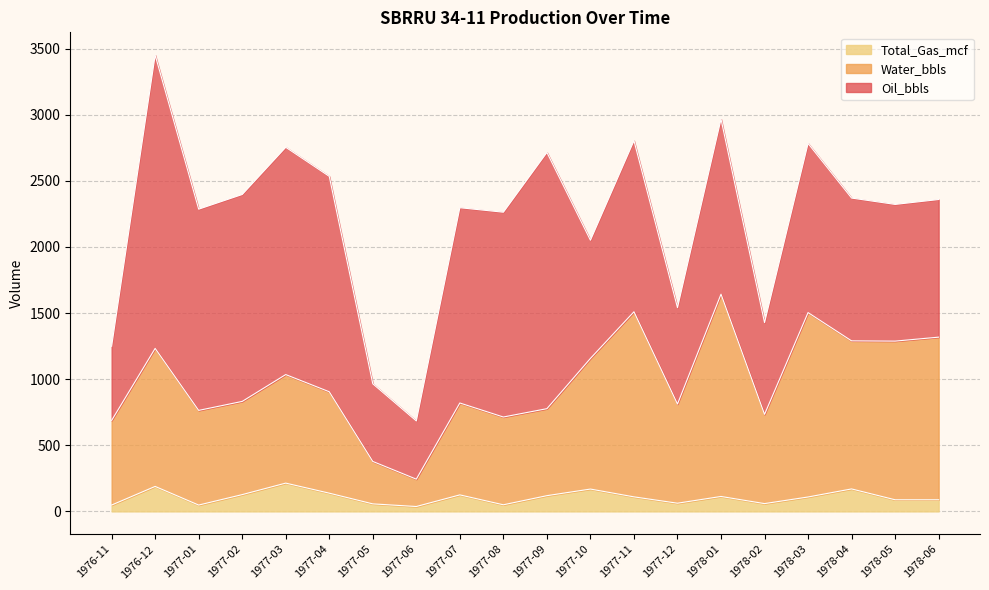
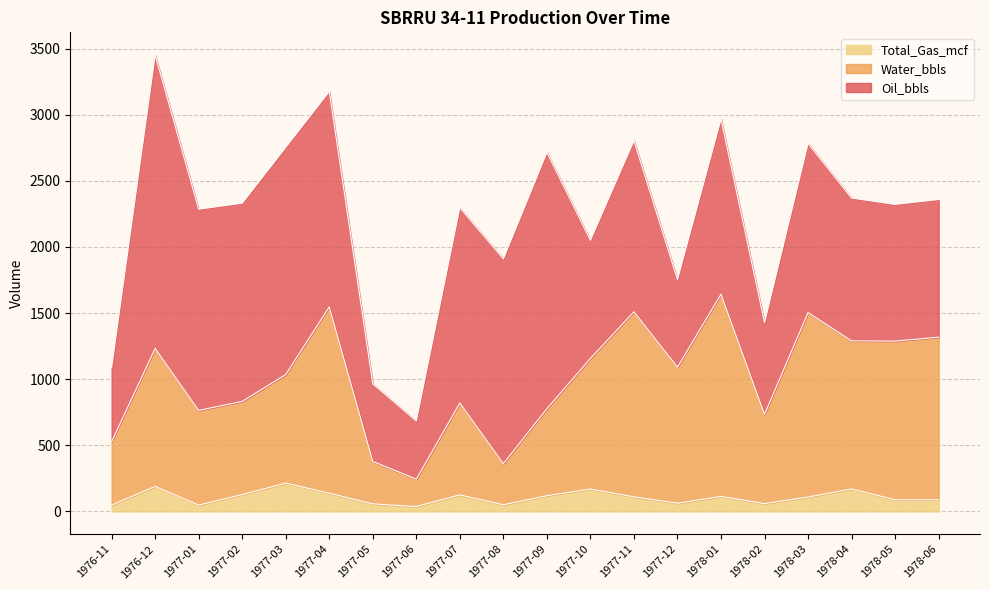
Water_bbls, 1976-11: 640 -> 480
Oil_bbls, 1977-02: 1570 -> 1500
Water_bbls, 1977-04: 770 -> 1410
Water_bbls, 1977-08: 660 -> 310
Water_bbls, 1977-12: 750 -> 1030
Oil_bbls, 1977-12: 730 -> 660
